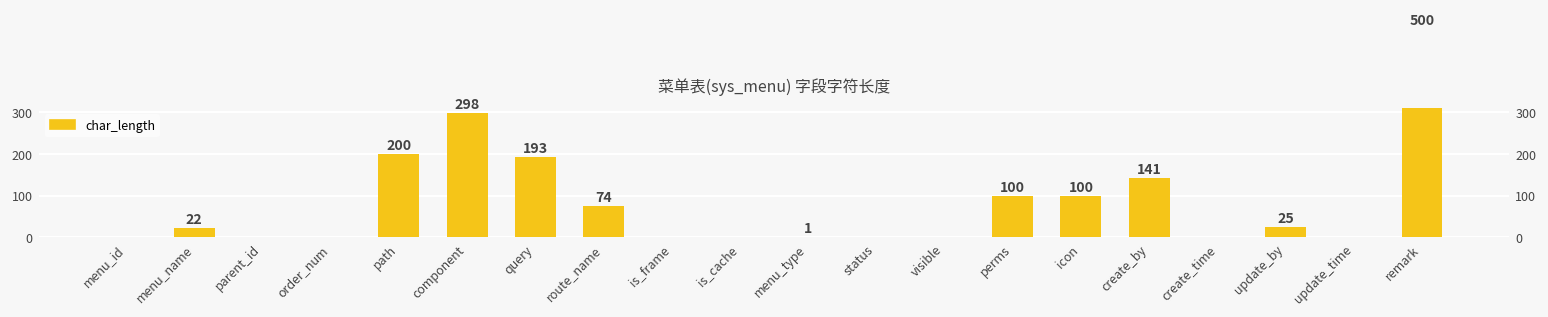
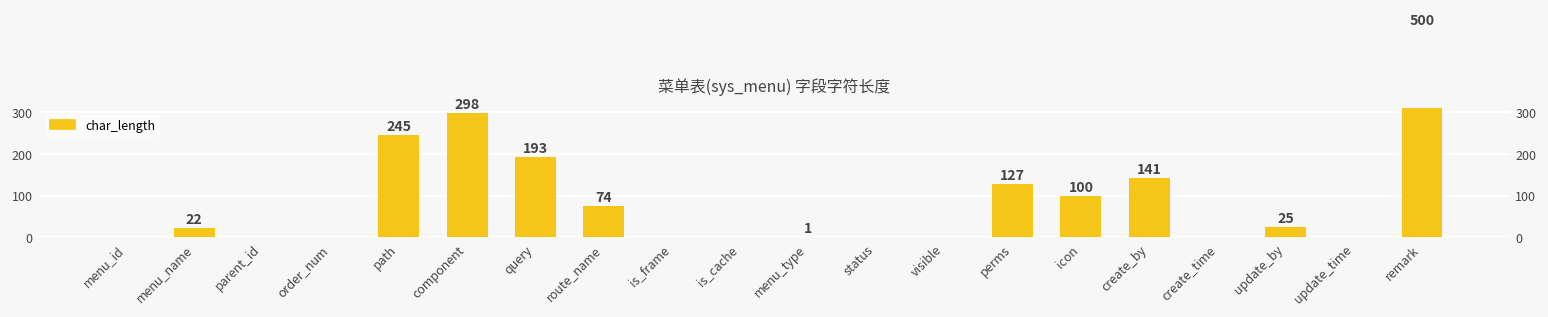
path: 200 -> 245
perms: 100 -> 127
